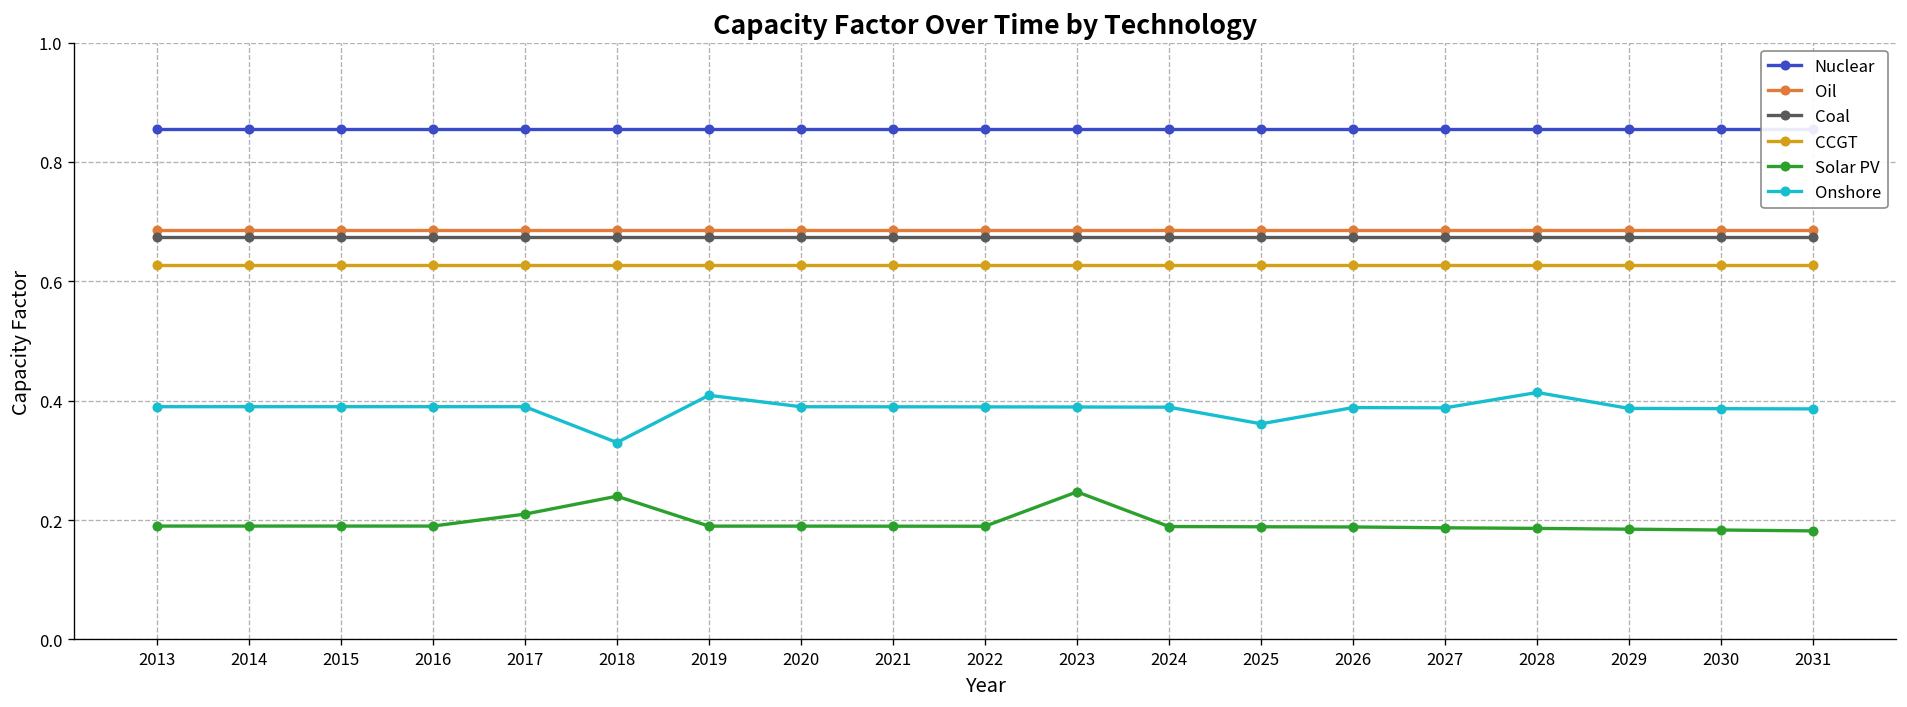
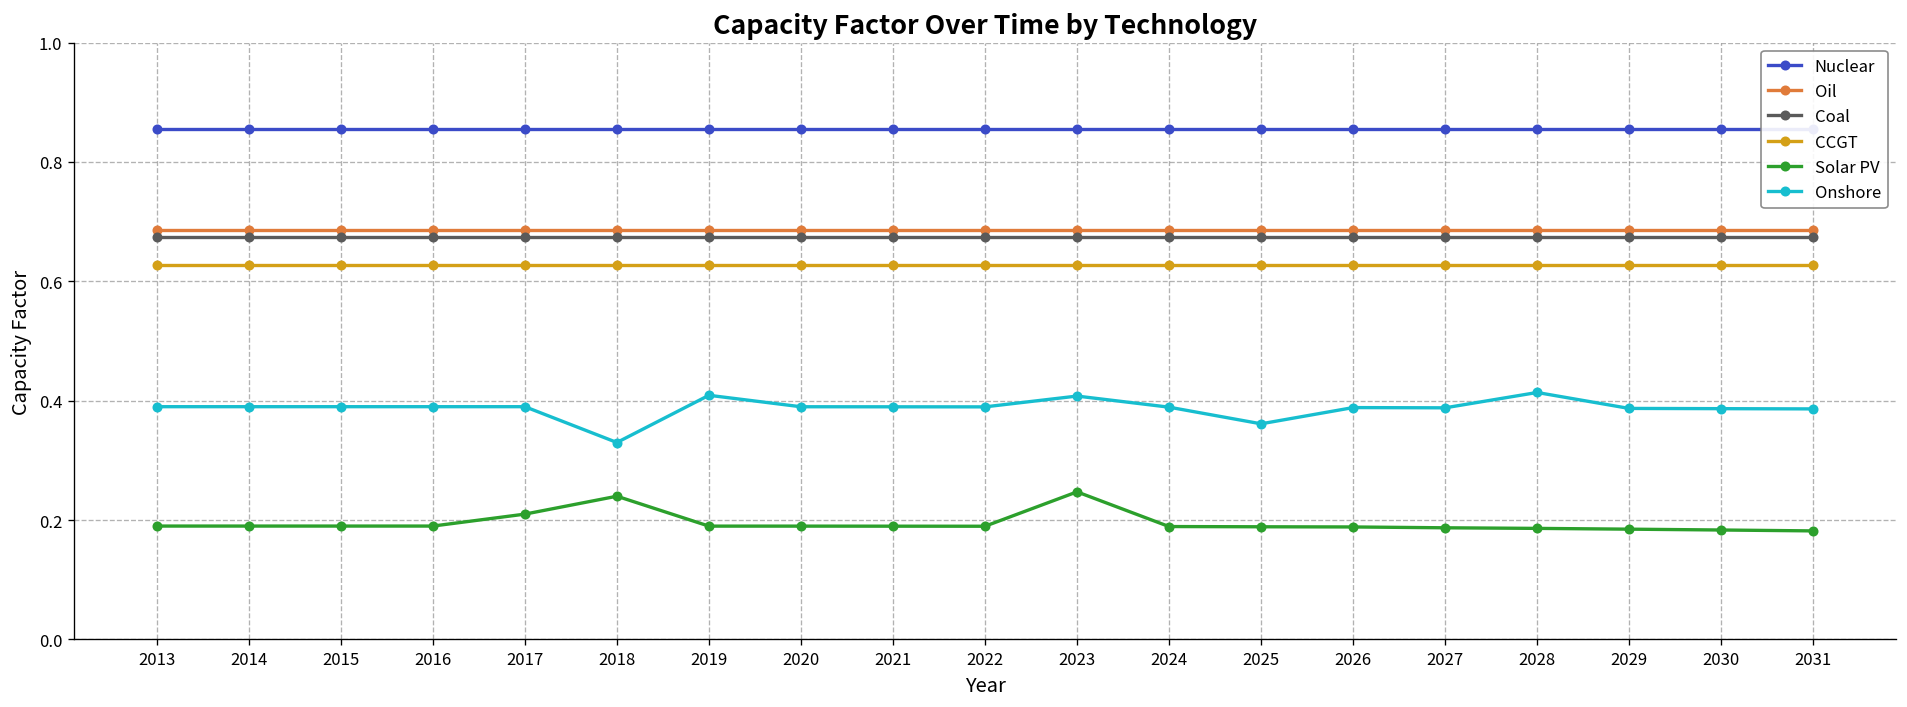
Onshore, 2023: 0.39 -> 0.41
